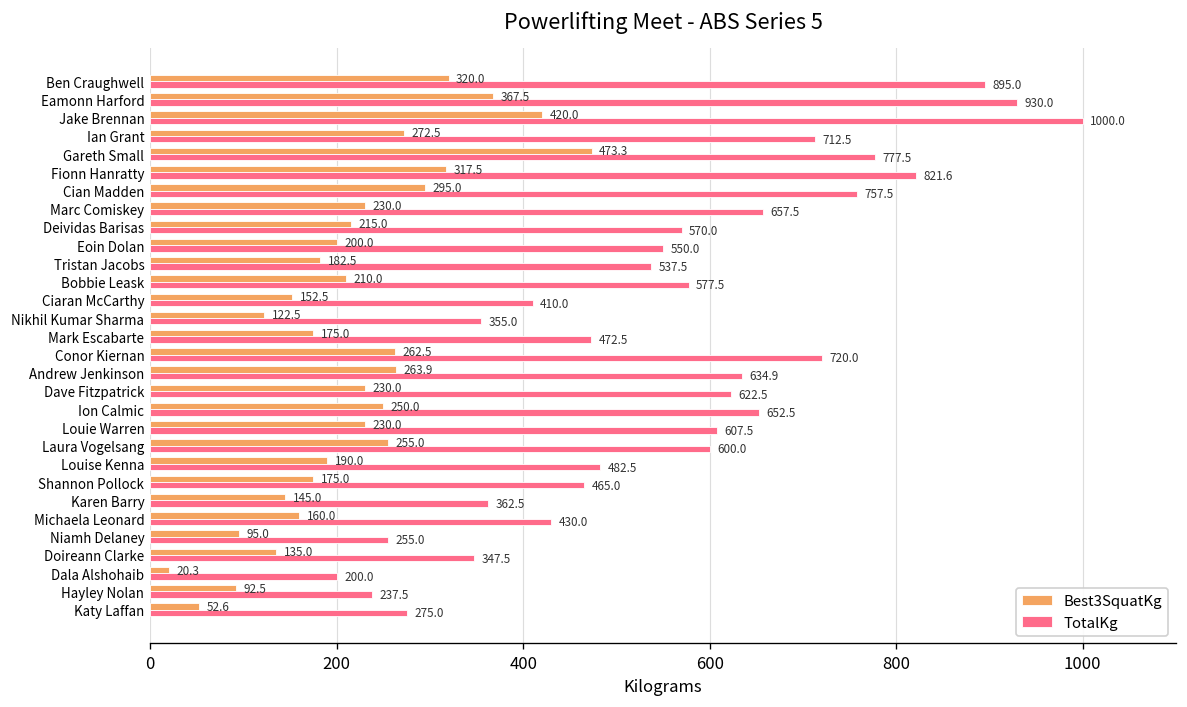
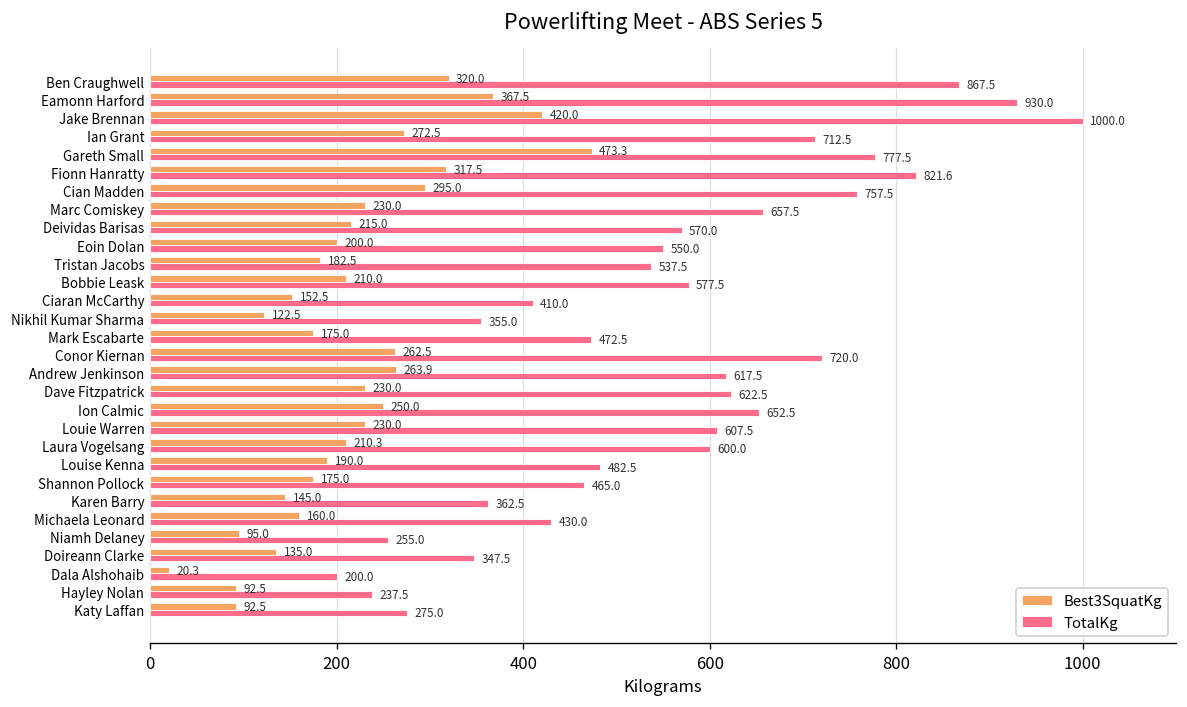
TotalKg, Ben Craughwell: 895.0 -> 867.5
TotalKg, Andrew Jenkinson: 634.9 -> 617.5
Best3SquatKg, Laura Vogelsang: 255.0 -> 210.3
Best3SquatKg, Katy Laffan: 52.6 -> 92.5
